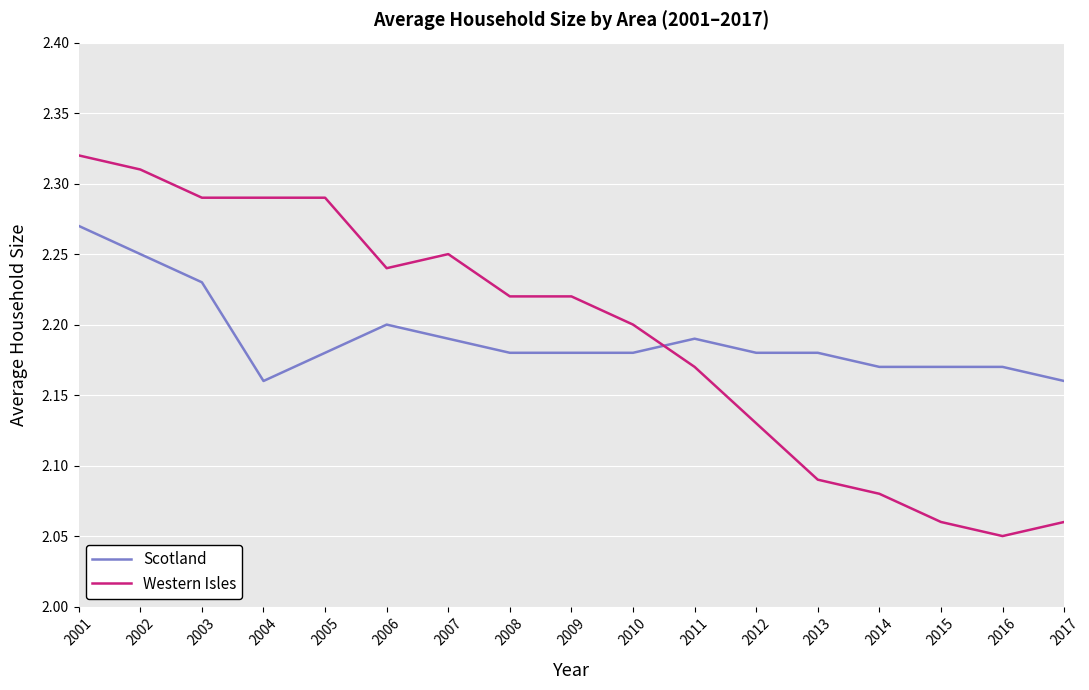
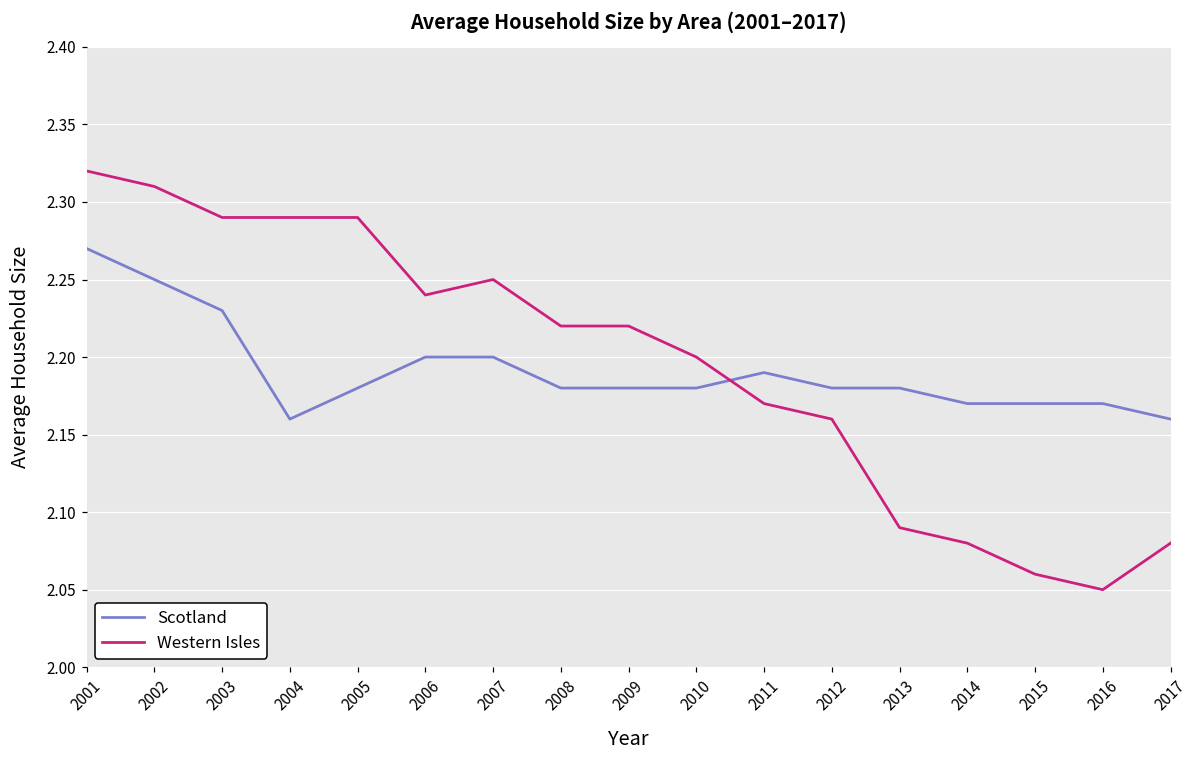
Scotland, 2007: 2.19 -> 2.20
Western Isles, 2012: 2.13 -> 2.16
Western Isles, 2017: 2.06 -> 2.08
